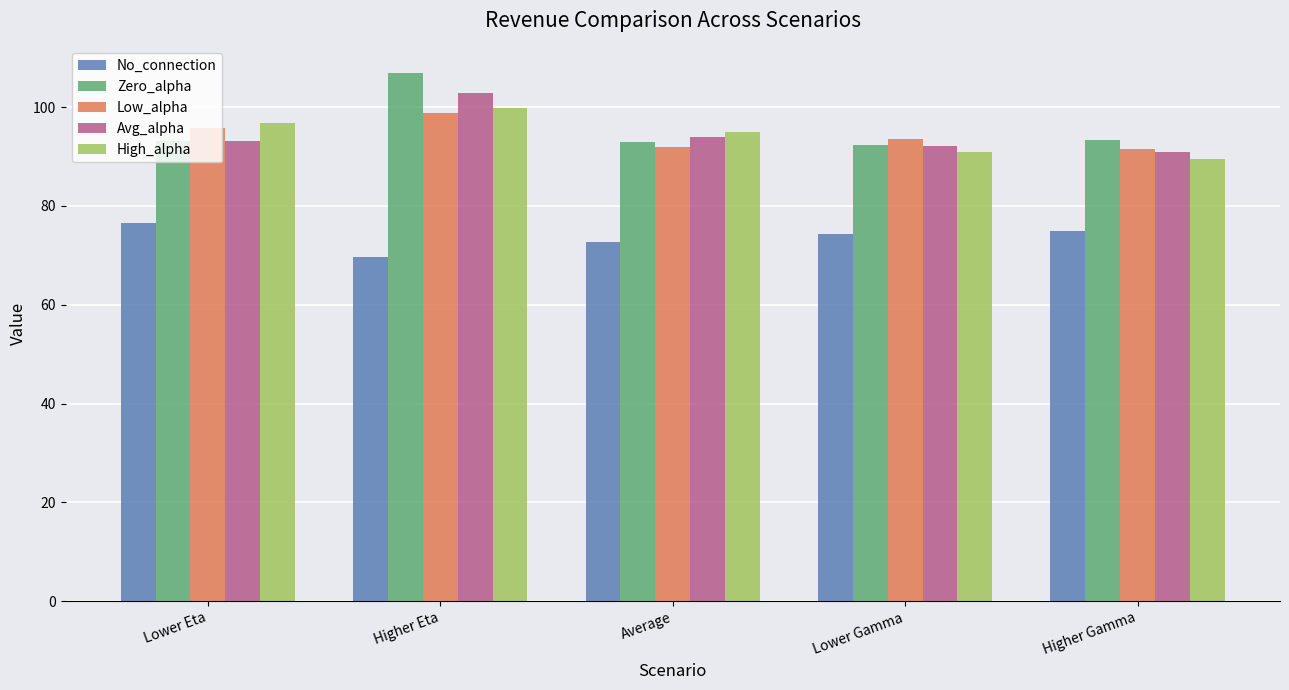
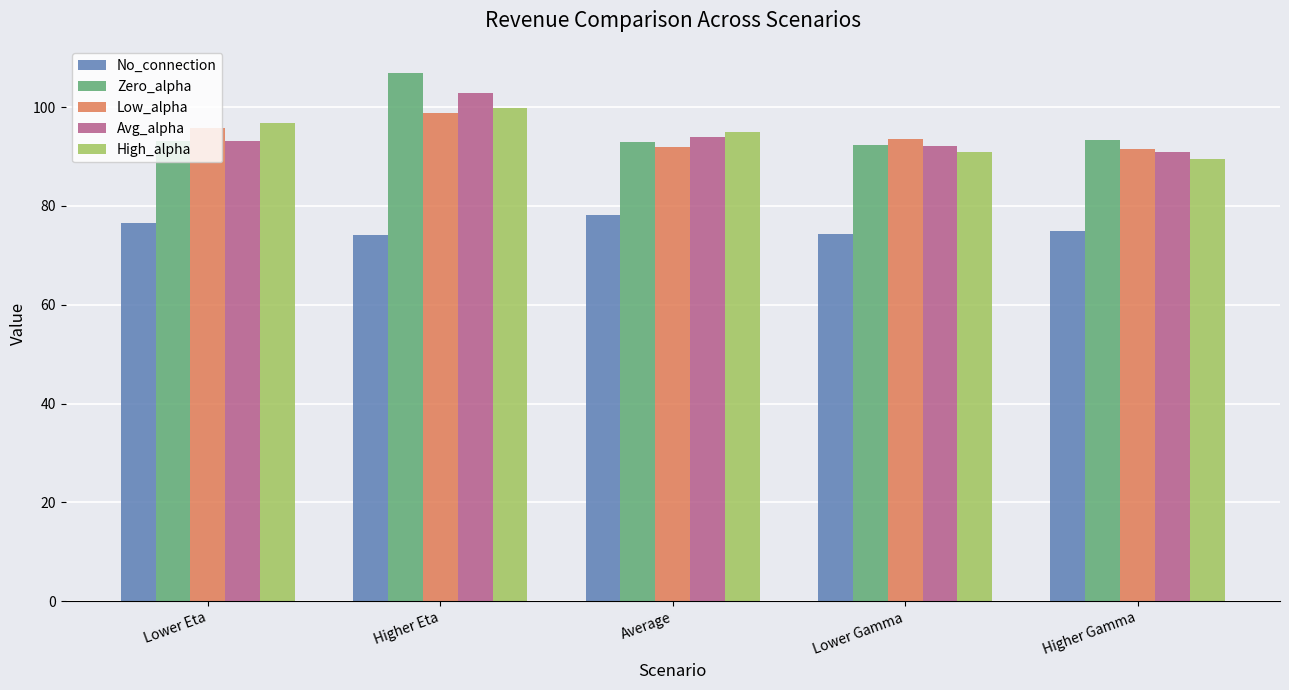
No_connection, Higher Eta: 70 -> 74
No_connection, Average: 73 -> 78
